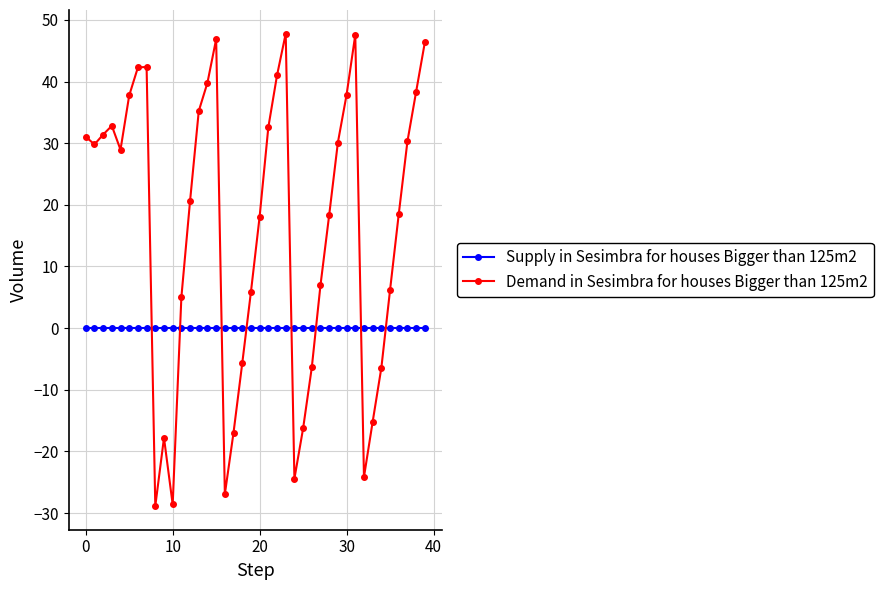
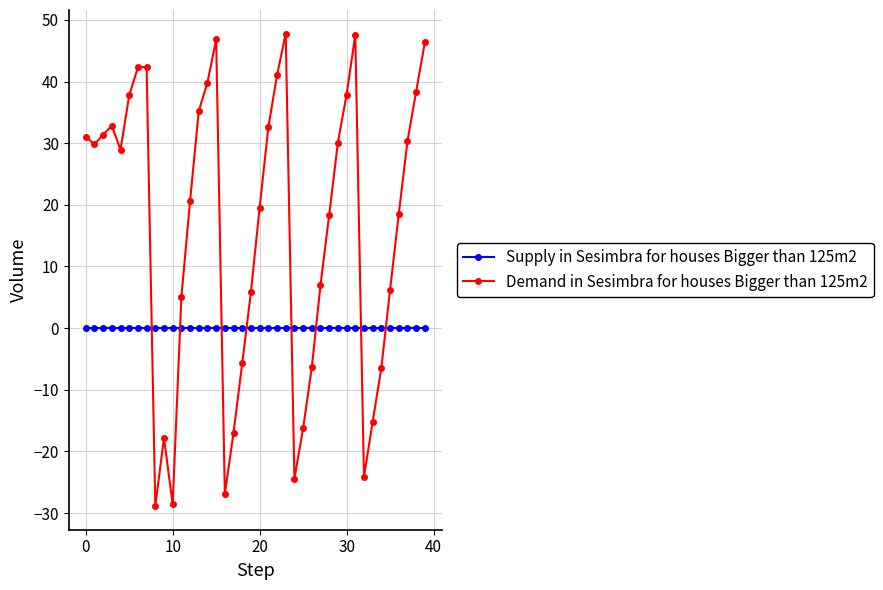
Demand in Sesimbra for houses Bigger than 125m2, 20: 18 -> 20
